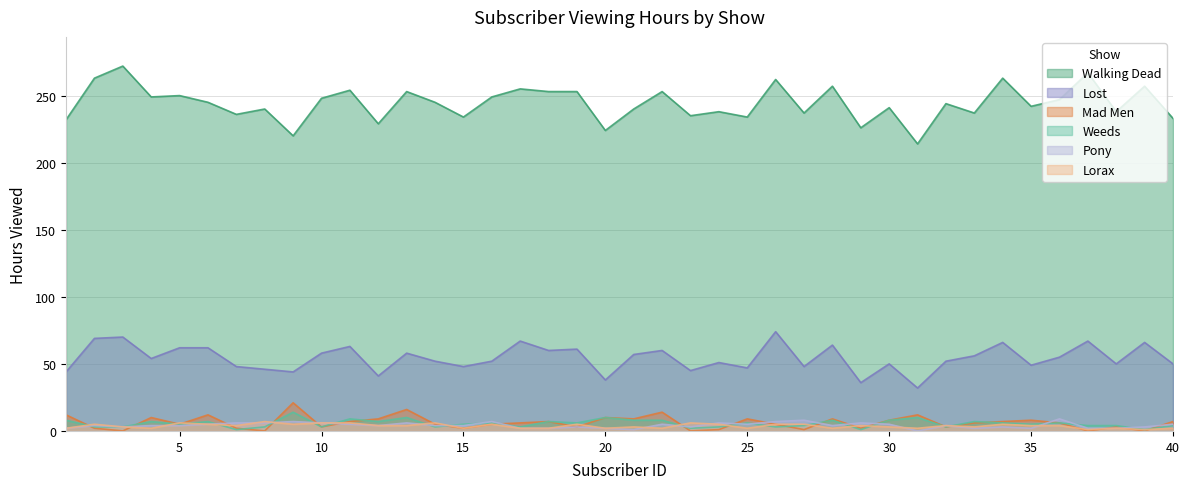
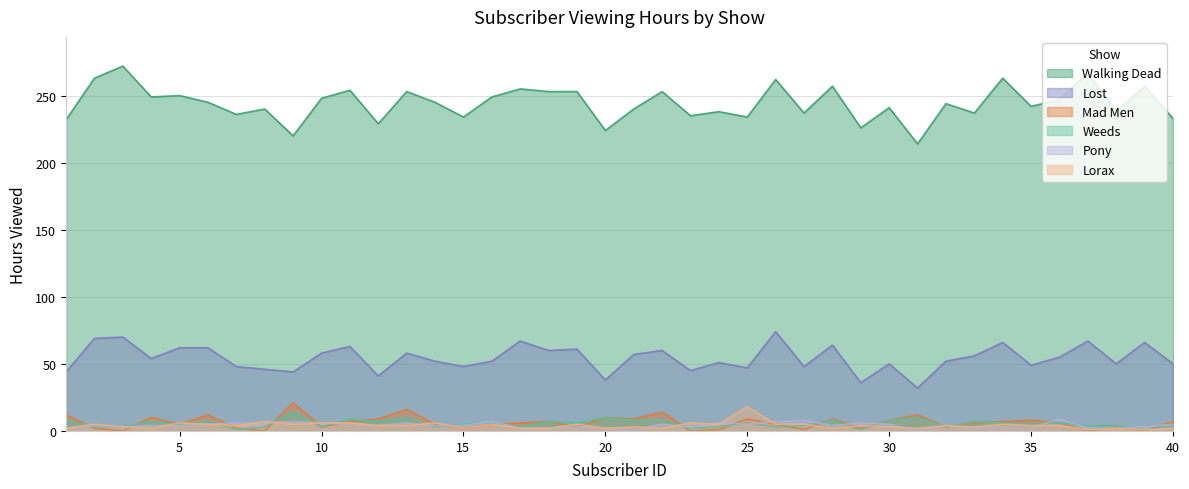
Lorax, 25: 2 -> 18
